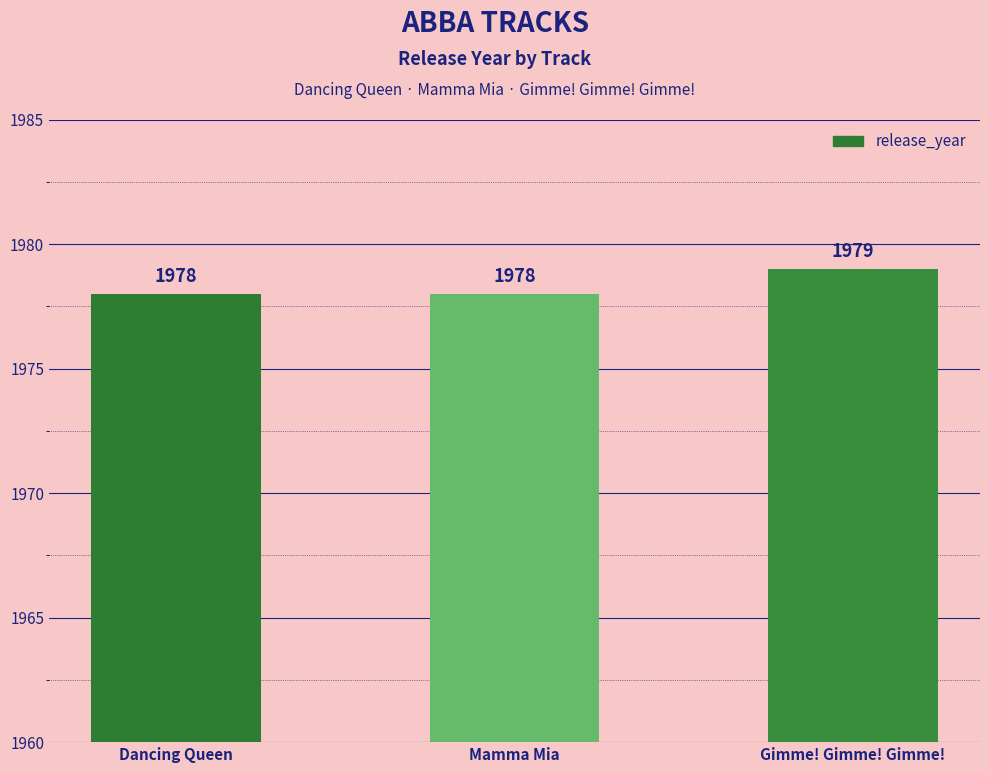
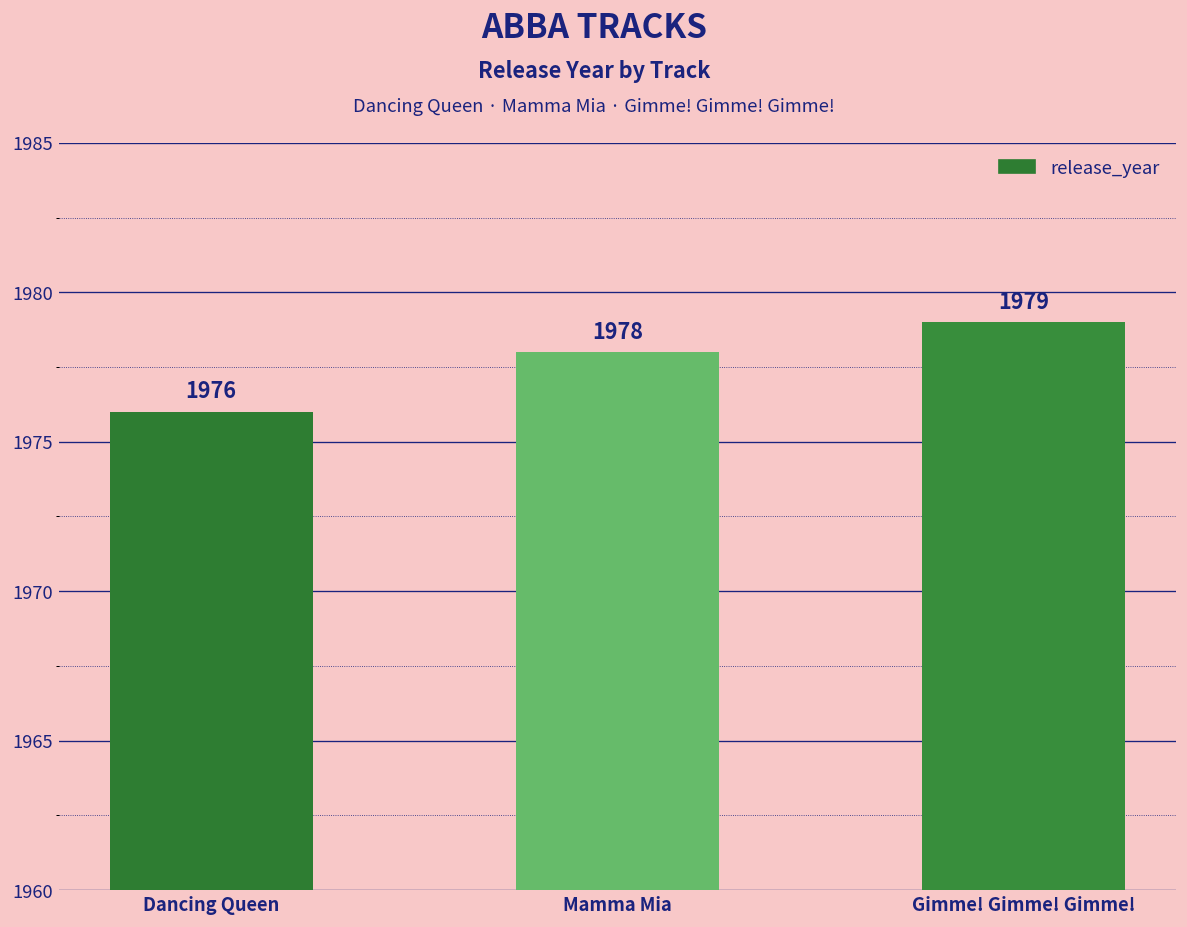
Dancing Queen: 1978 -> 1976
